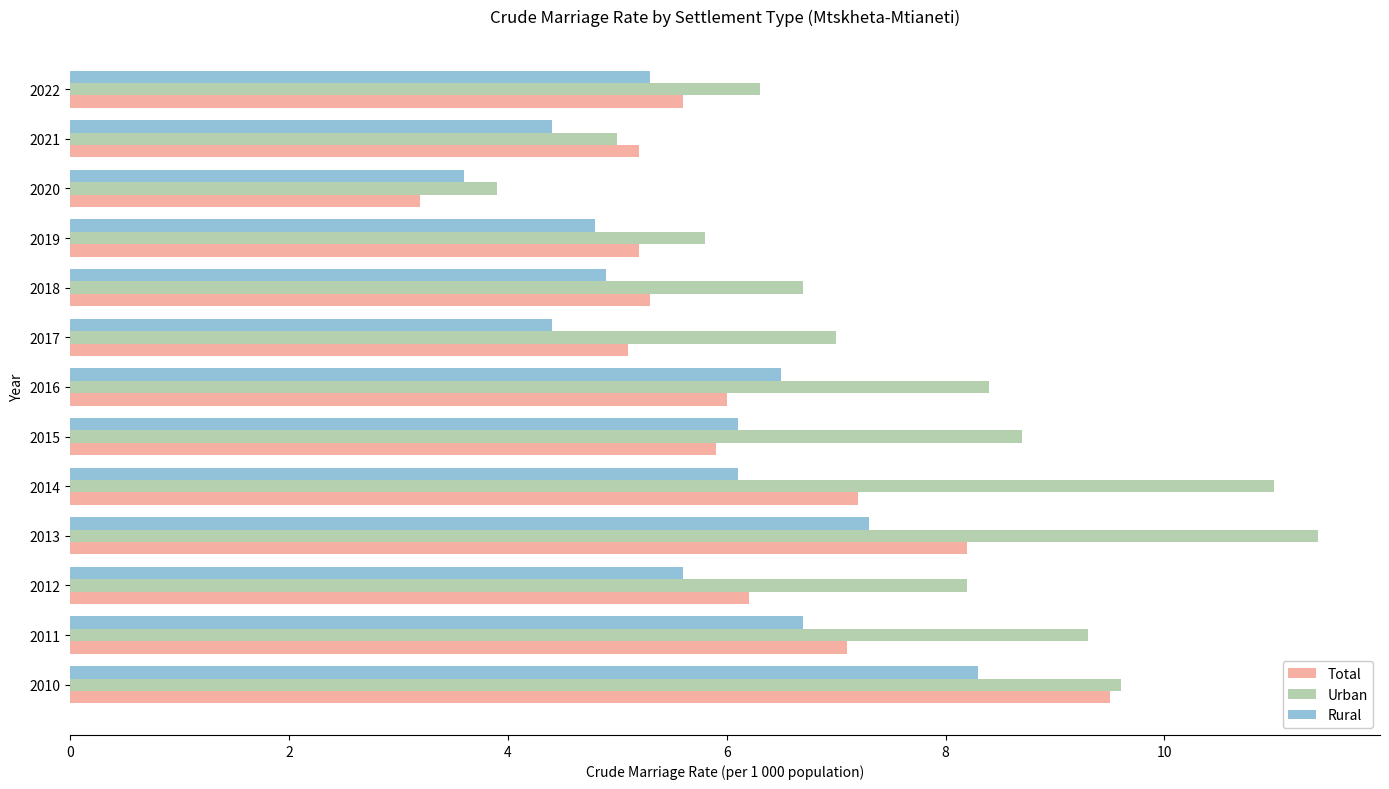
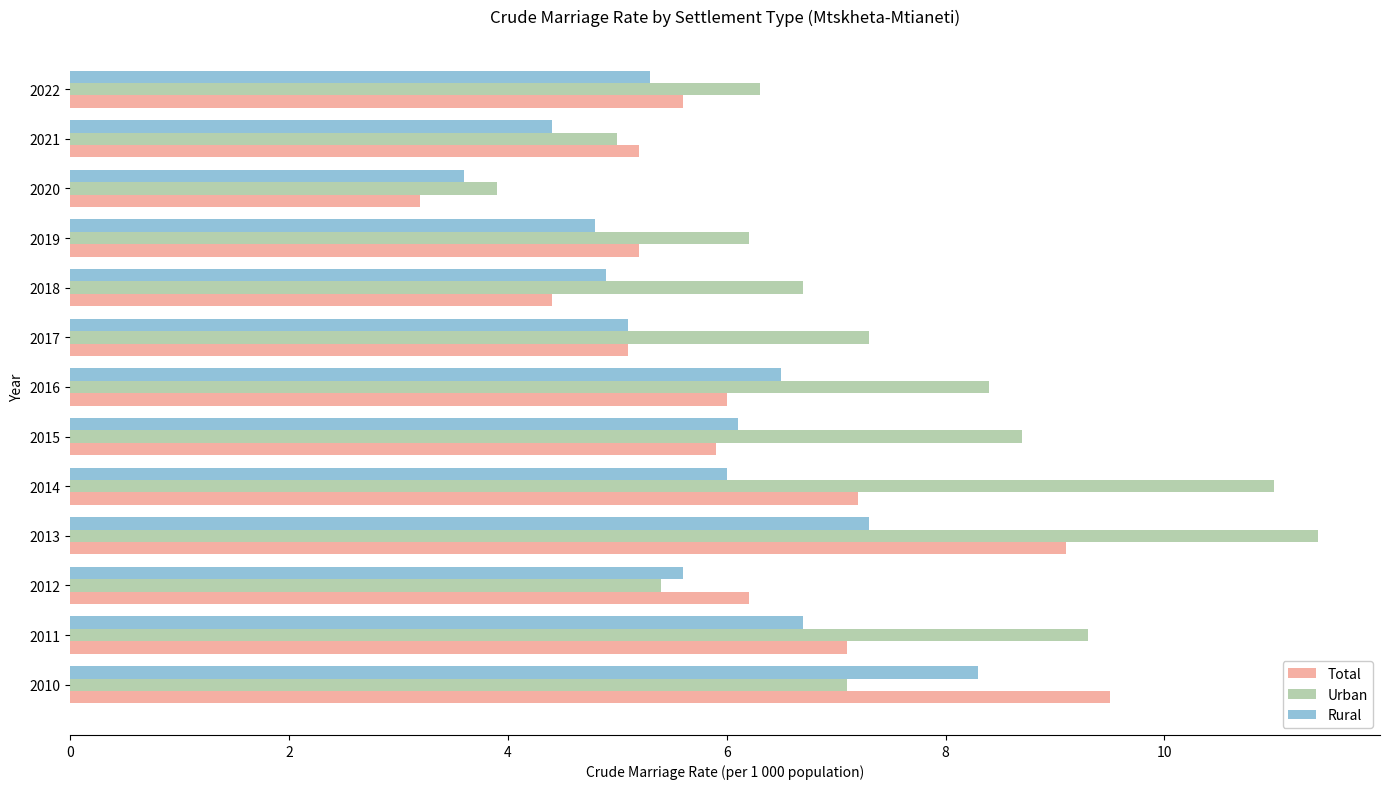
Urban, 2019: 5.8 -> 6.2
Total, 2018: 5.3 -> 4.4
Rural, 2017: 4.4 -> 5.1
Urban, 2017: 7.0 -> 7.3
Rural, 2014: 6.1 -> 6.0
Total, 2013: 8.2 -> 9.1
Urban, 2012: 8.2 -> 5.4
Urban, 2010: 9.6 -> 7.1
